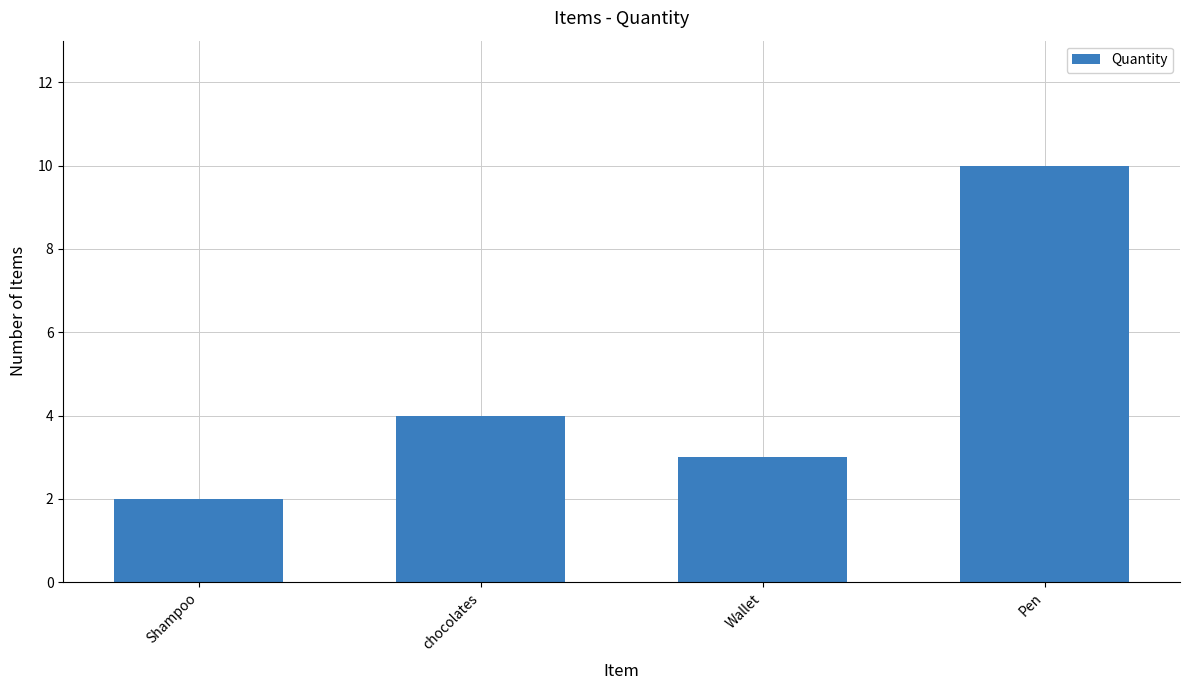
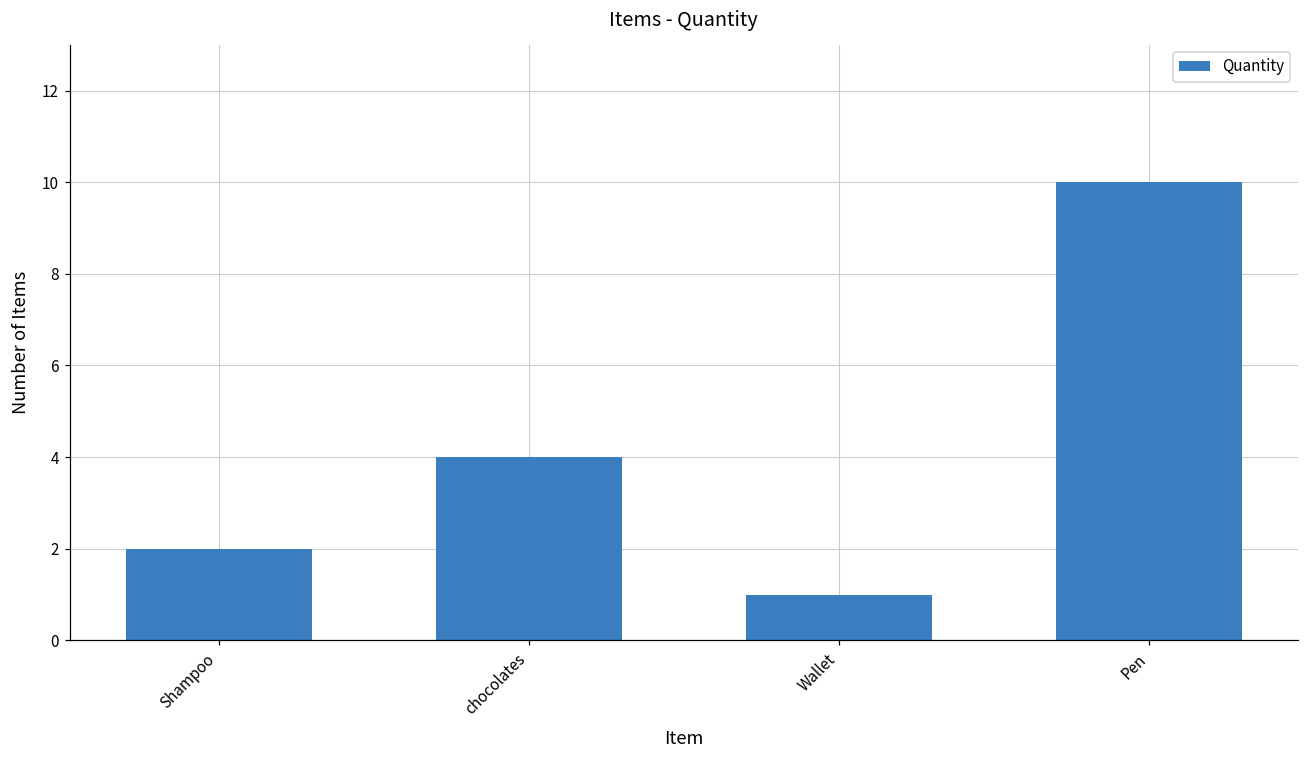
Wallet: 3 -> 1
